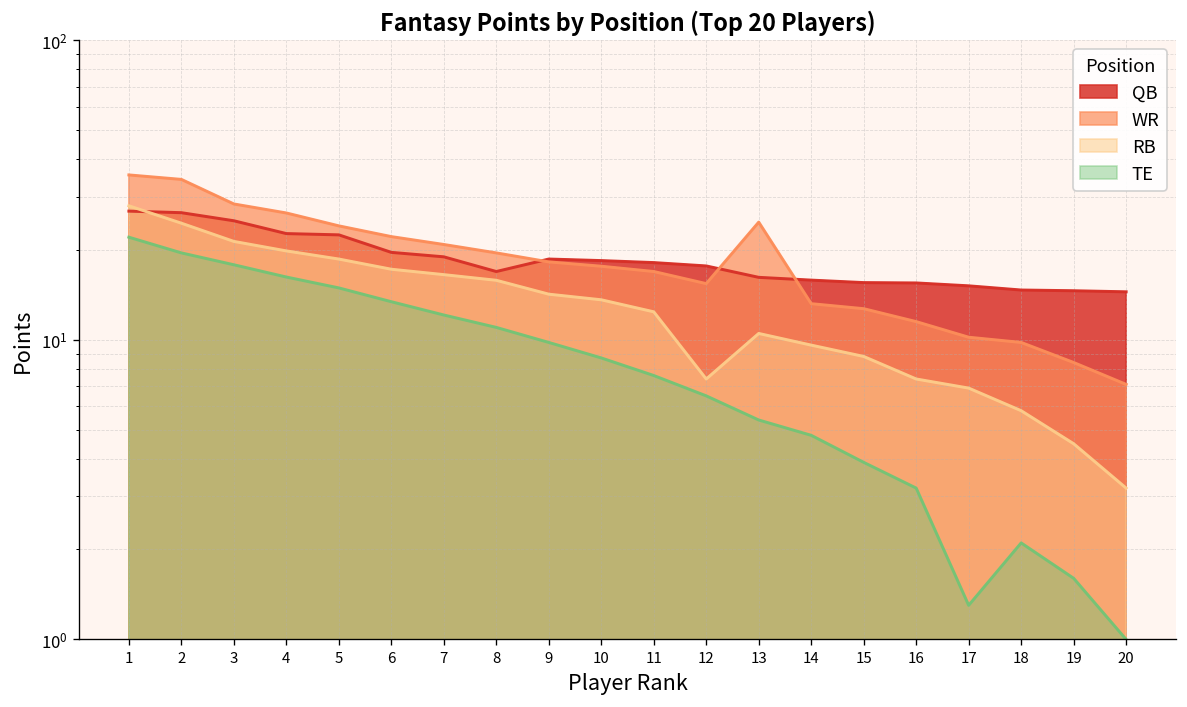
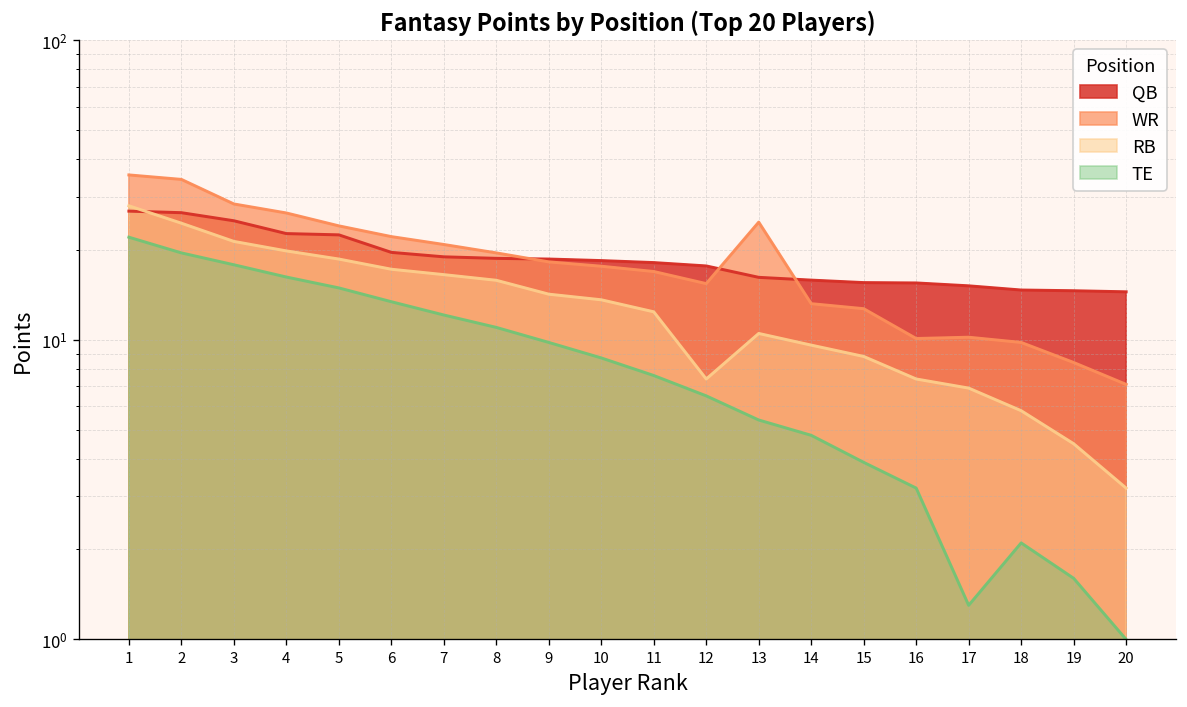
QB, 8: 17 -> 19
WR, 16: 12 -> 10.1
